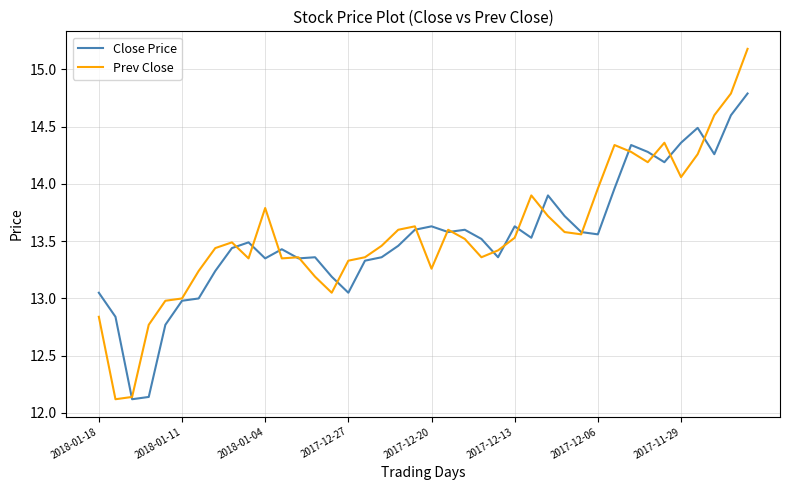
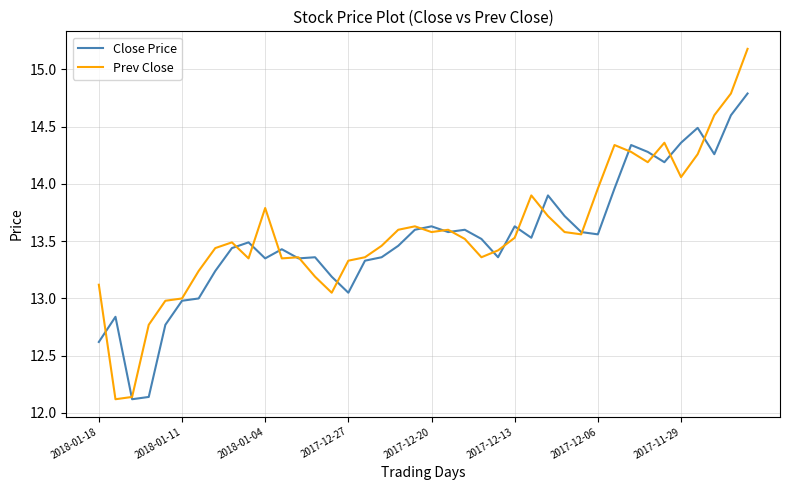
Close Price, 2018-01-18: 13.05 -> 12.62
Prev Close, 2018-01-18: 12.84 -> 13.12
Prev Close, 2017-12-20: 13.26 -> 13.58
